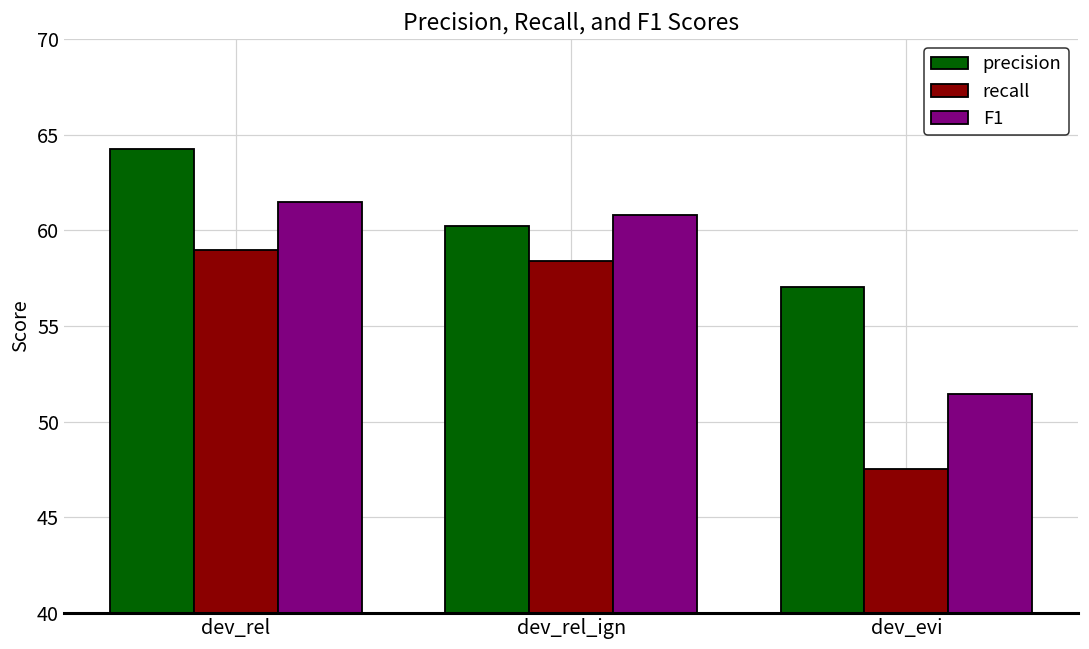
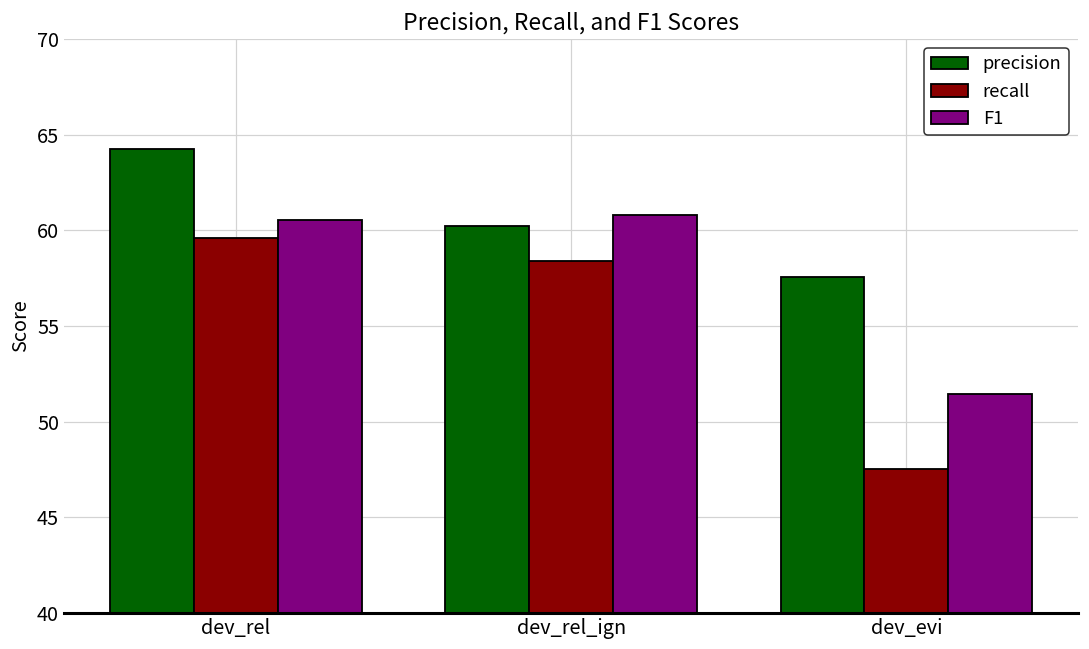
recall, dev_rel: 58.9 -> 59.6
F1, dev_rel: 61.5 -> 60.5
precision, dev_evi: 57.0 -> 57.6
